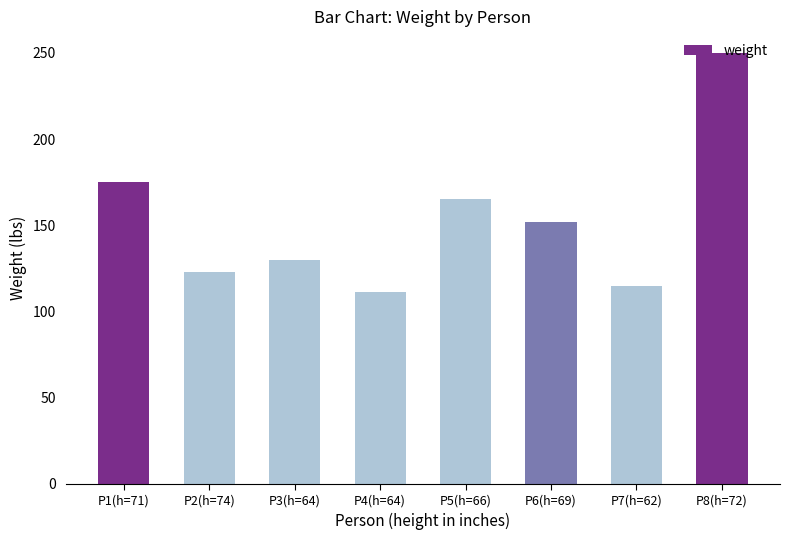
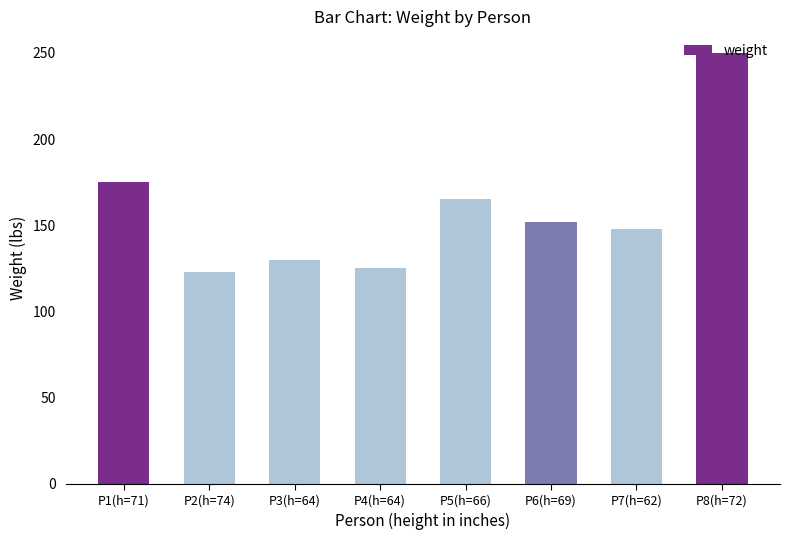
P4(h=64): 111 -> 125
P7(h=62): 115 -> 148
